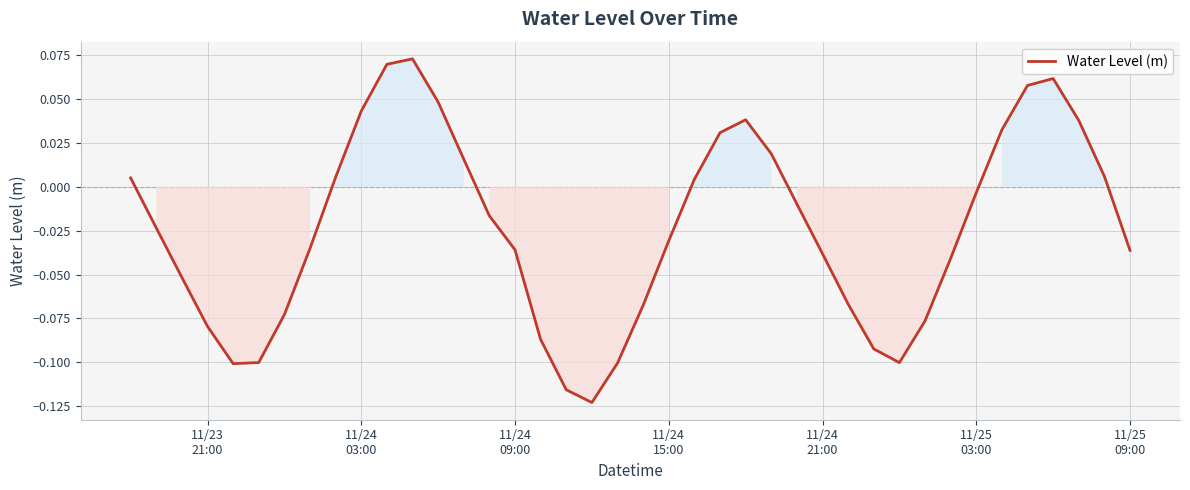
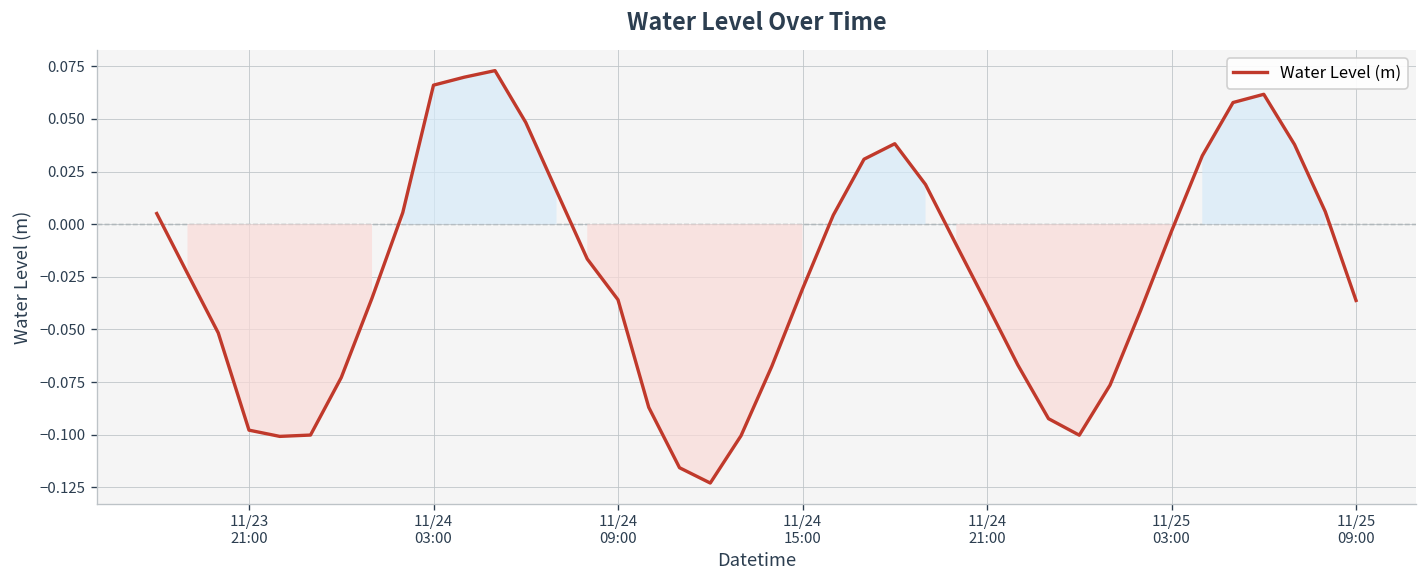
11/23 21:00: -0.080 -> -0.098
11/24 03:00: 0.043 -> 0.066
